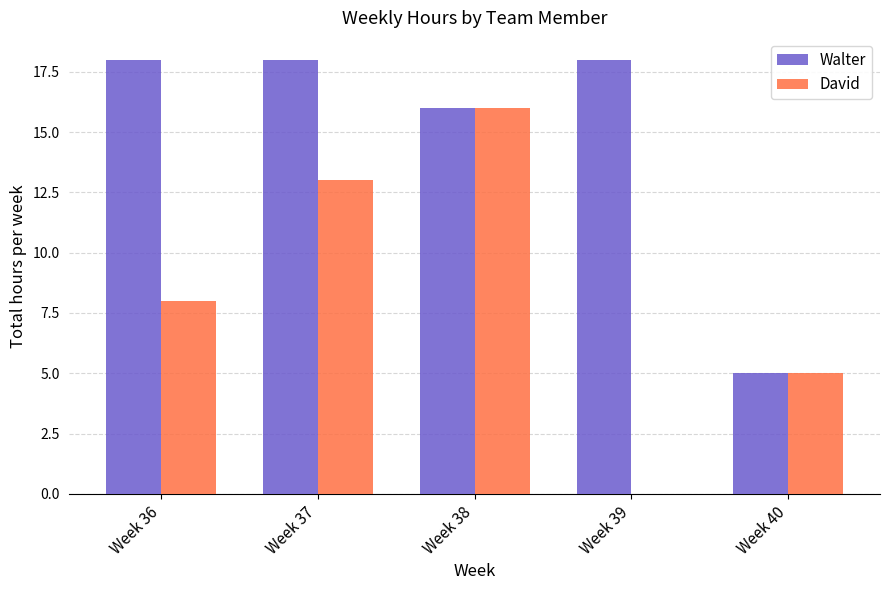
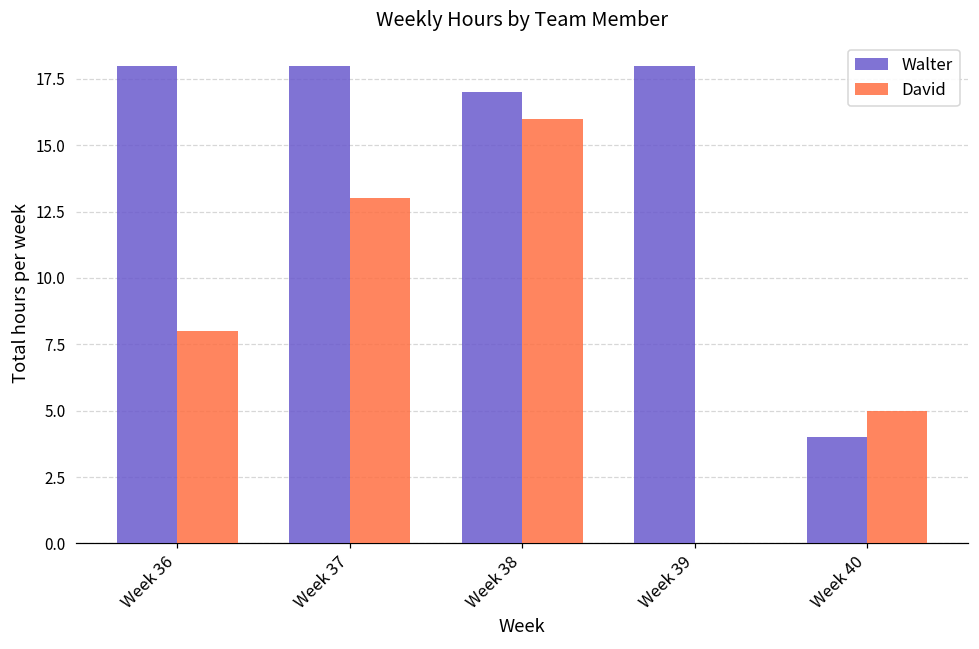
Walter, Week 38: 16 -> 17
Walter, Week 40: 5 -> 4
